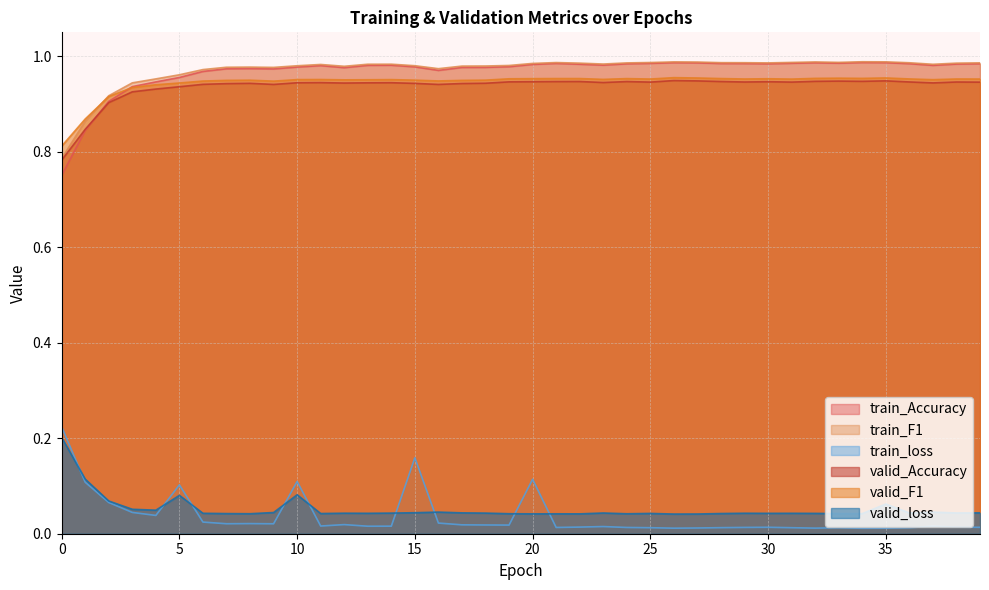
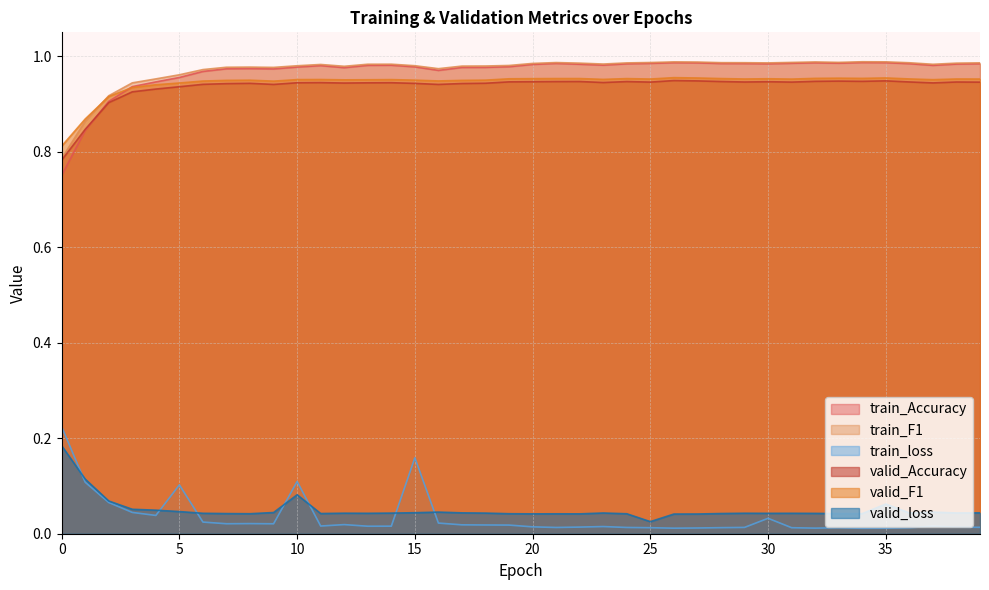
valid_loss, 0: 0.20 -> 0.18
valid_loss, 5: 0.08 -> 0.05
train_loss, 20: 0.11 -> 0.01
valid_loss, 25: 0.04 -> 0.03
train_loss, 30: 0.01 -> 0.03
